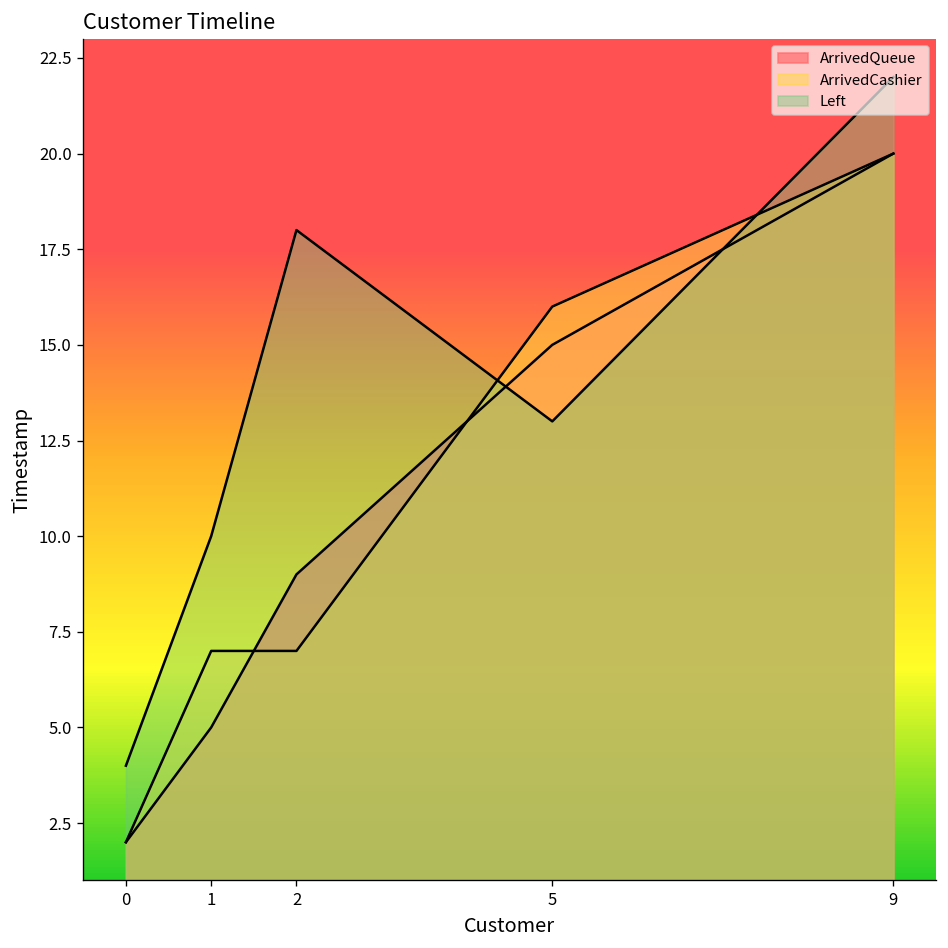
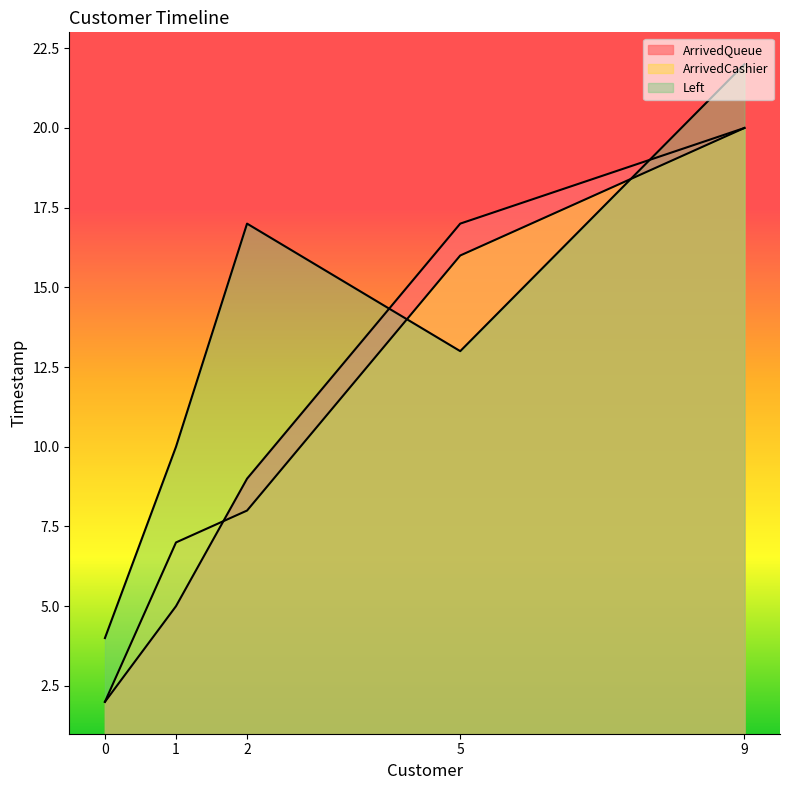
ArrivedCashier, 2: 7.0 -> 8.0
Left, 2: 18.0 -> 17.0
ArrivedQueue, 5: 15.0 -> 17.0
